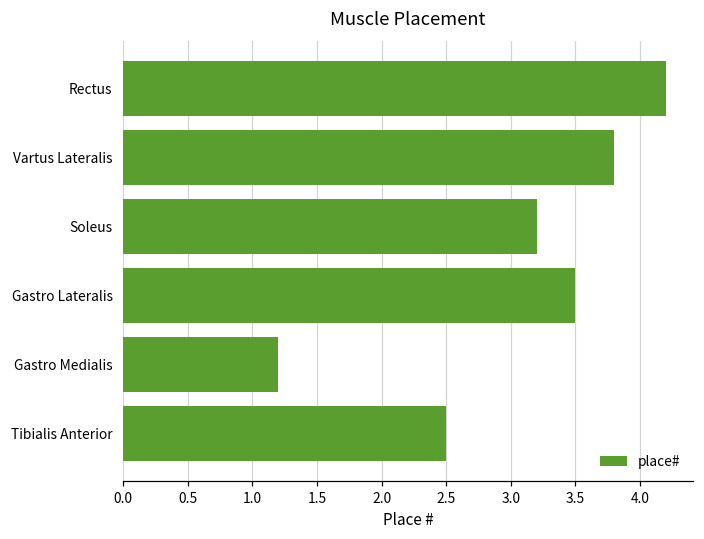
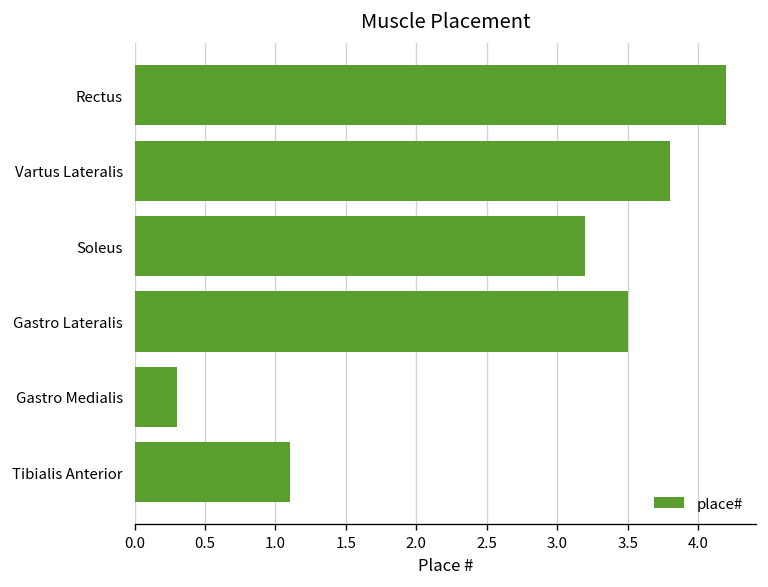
Gastro Medialis: 1.2 -> 0.3
Tibialis Anterior: 2.5 -> 1.1
